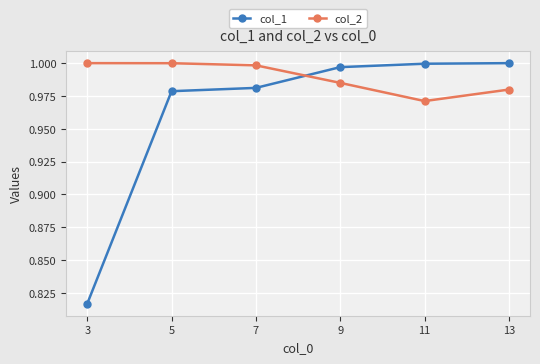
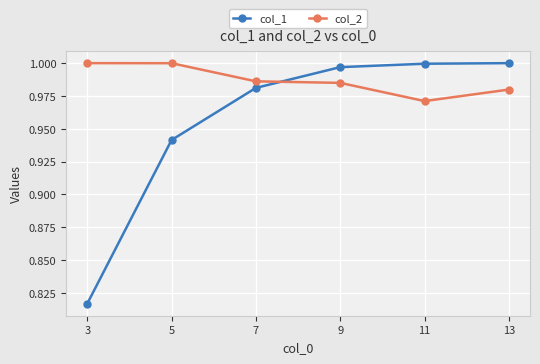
col_1, 5: 0.979 -> 0.941
col_2, 7: 0.998 -> 0.986
